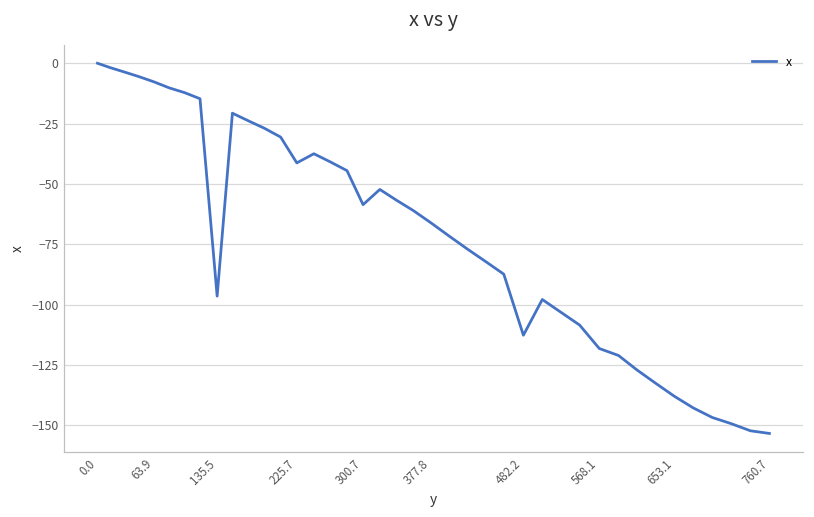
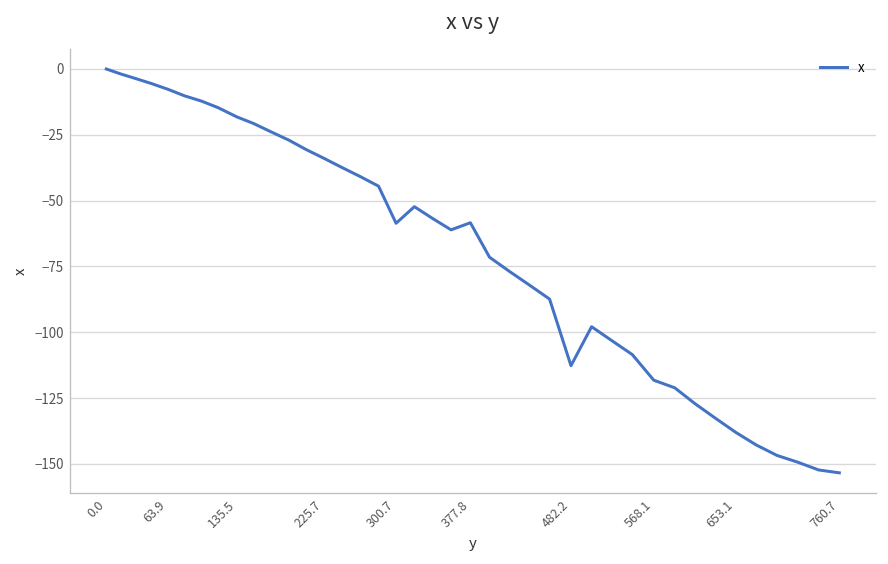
135.5: -97 -> -18
225.7: -41 -> -34
377.8: -66 -> -58
